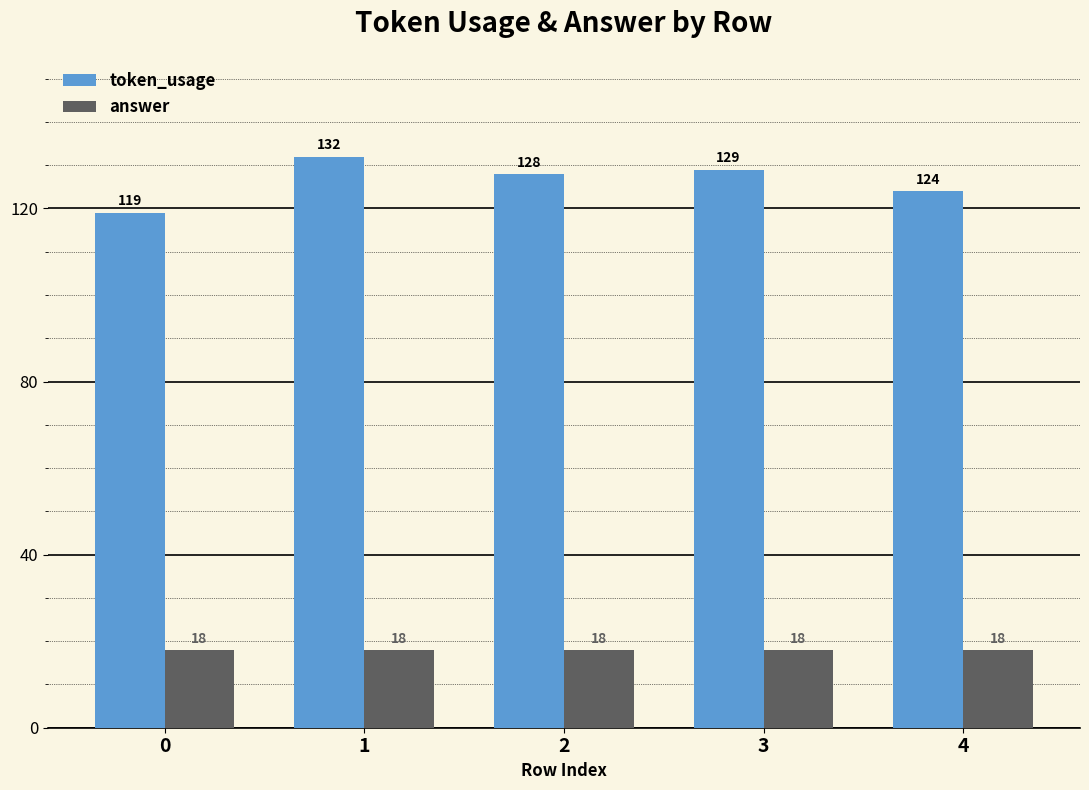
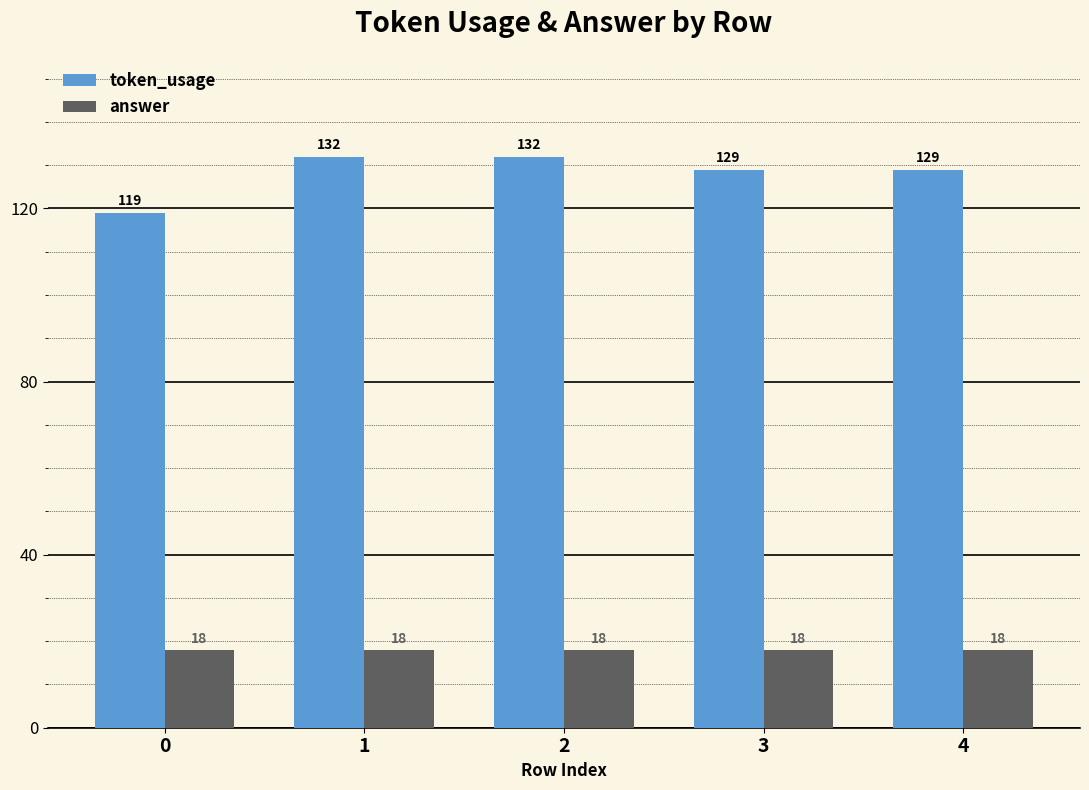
token_usage, 2: 128 -> 132
token_usage, 4: 124 -> 129
